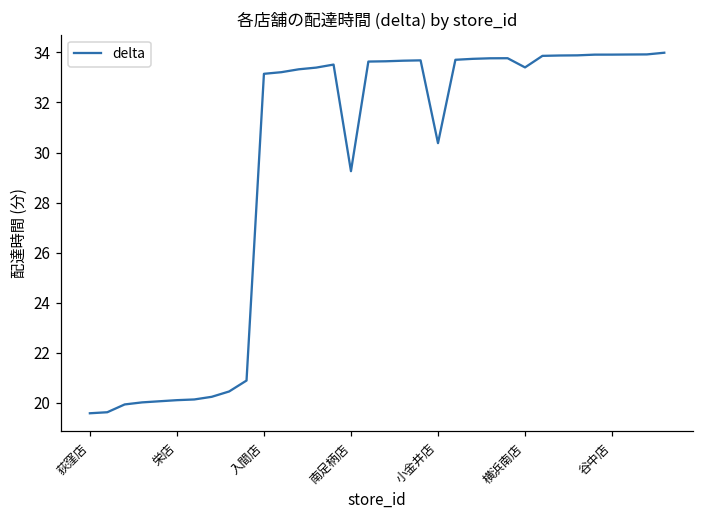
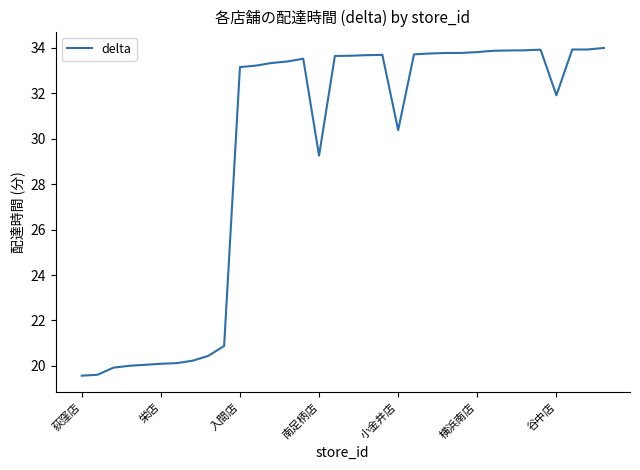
横浜南店: 33.4 -> 33.8
谷中店: 33.9 -> 31.9
